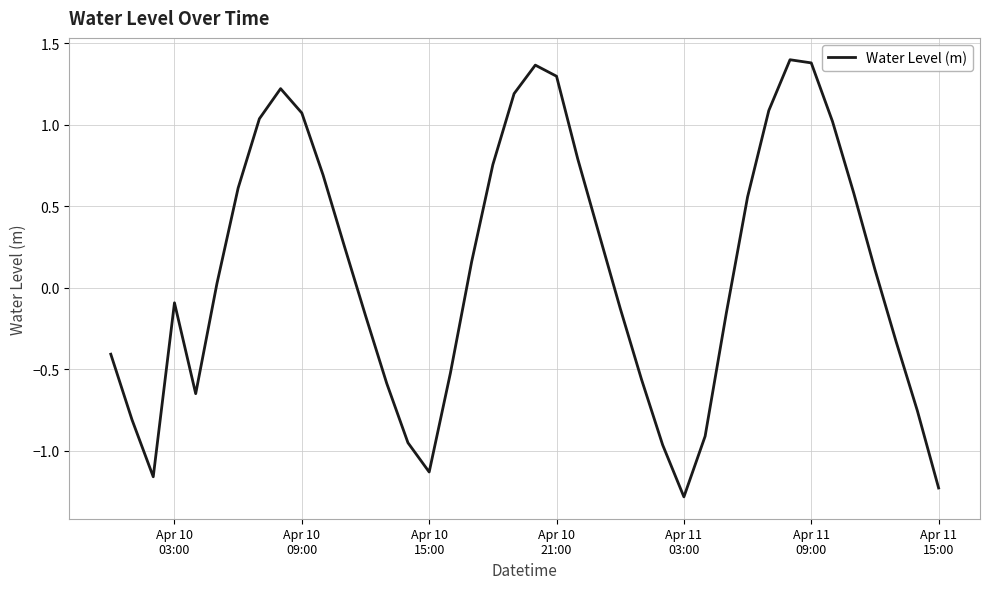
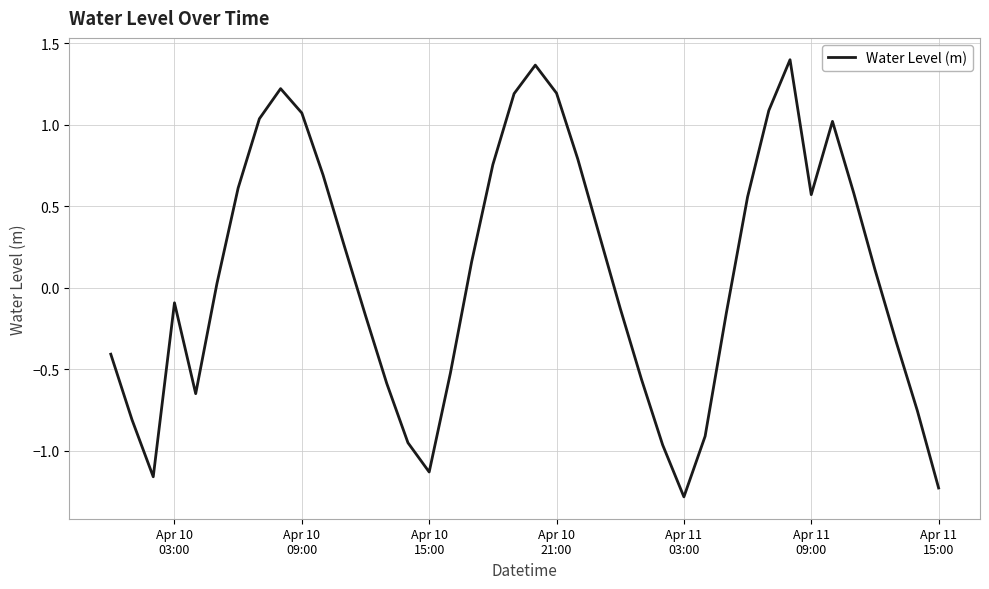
Apr 10 21:00: 1.30 -> 1.19
Apr 11 09:00: 1.38 -> 0.57
